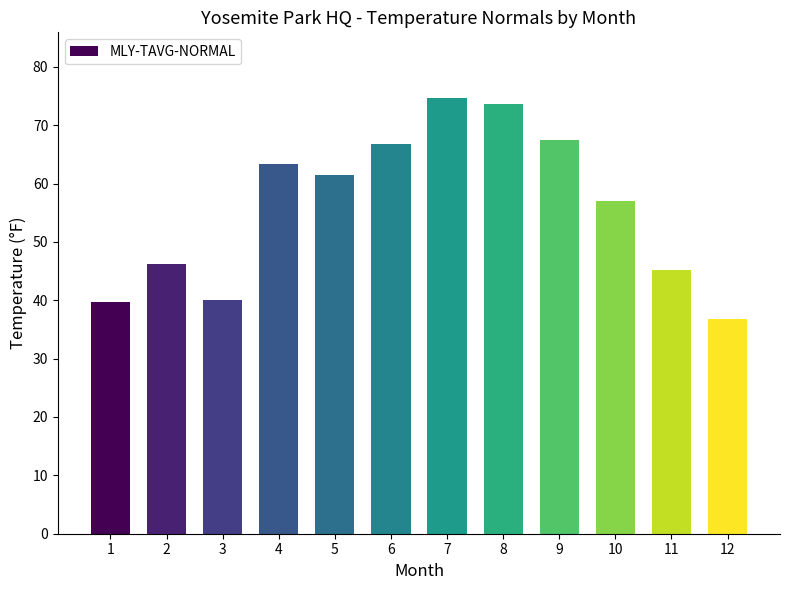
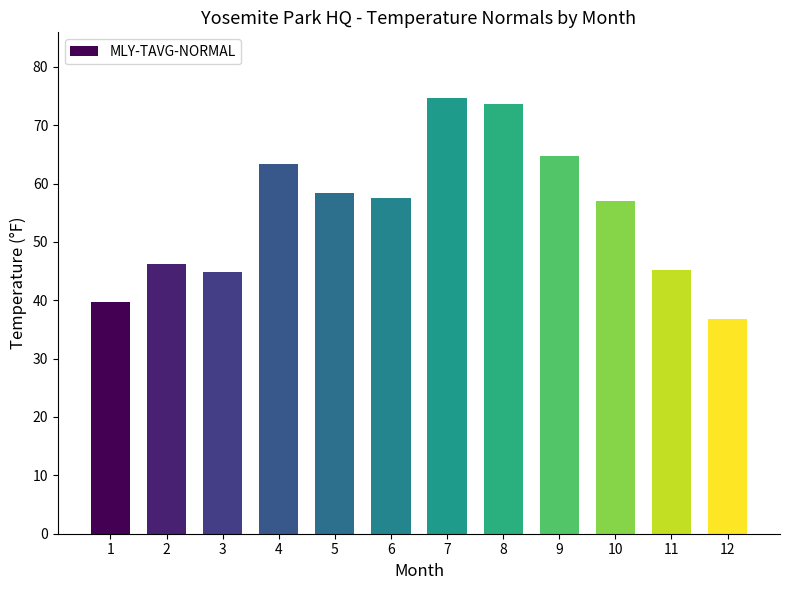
3: 40 -> 45
5: 62 -> 58
6: 67 -> 58
9: 68 -> 65
